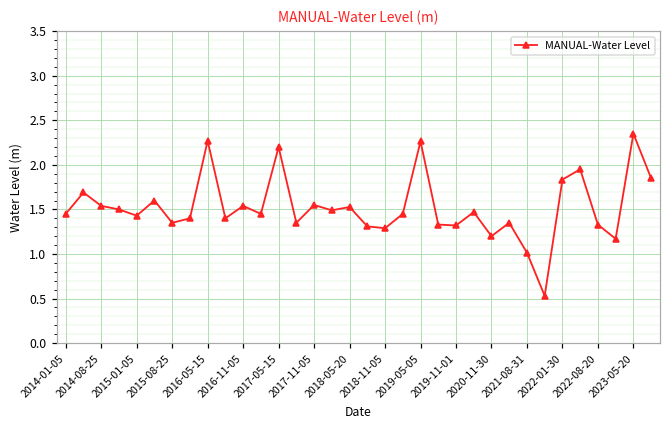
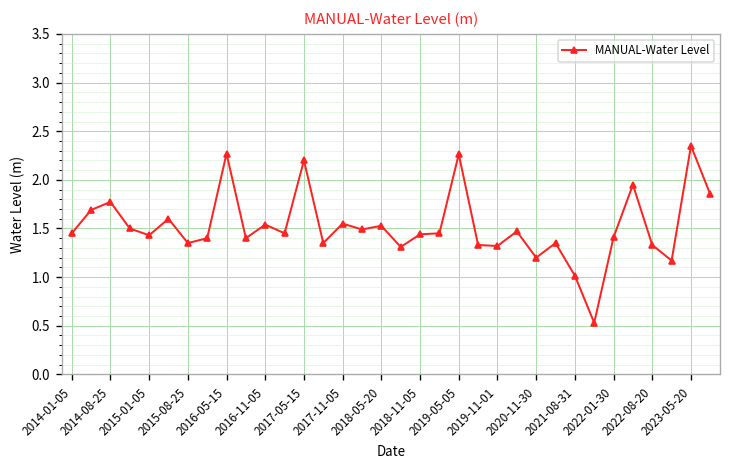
2014-08-25: 1.5 -> 1.8
2018-11-05: 1.3 -> 1.4
2022-01-30: 1.8 -> 1.4
